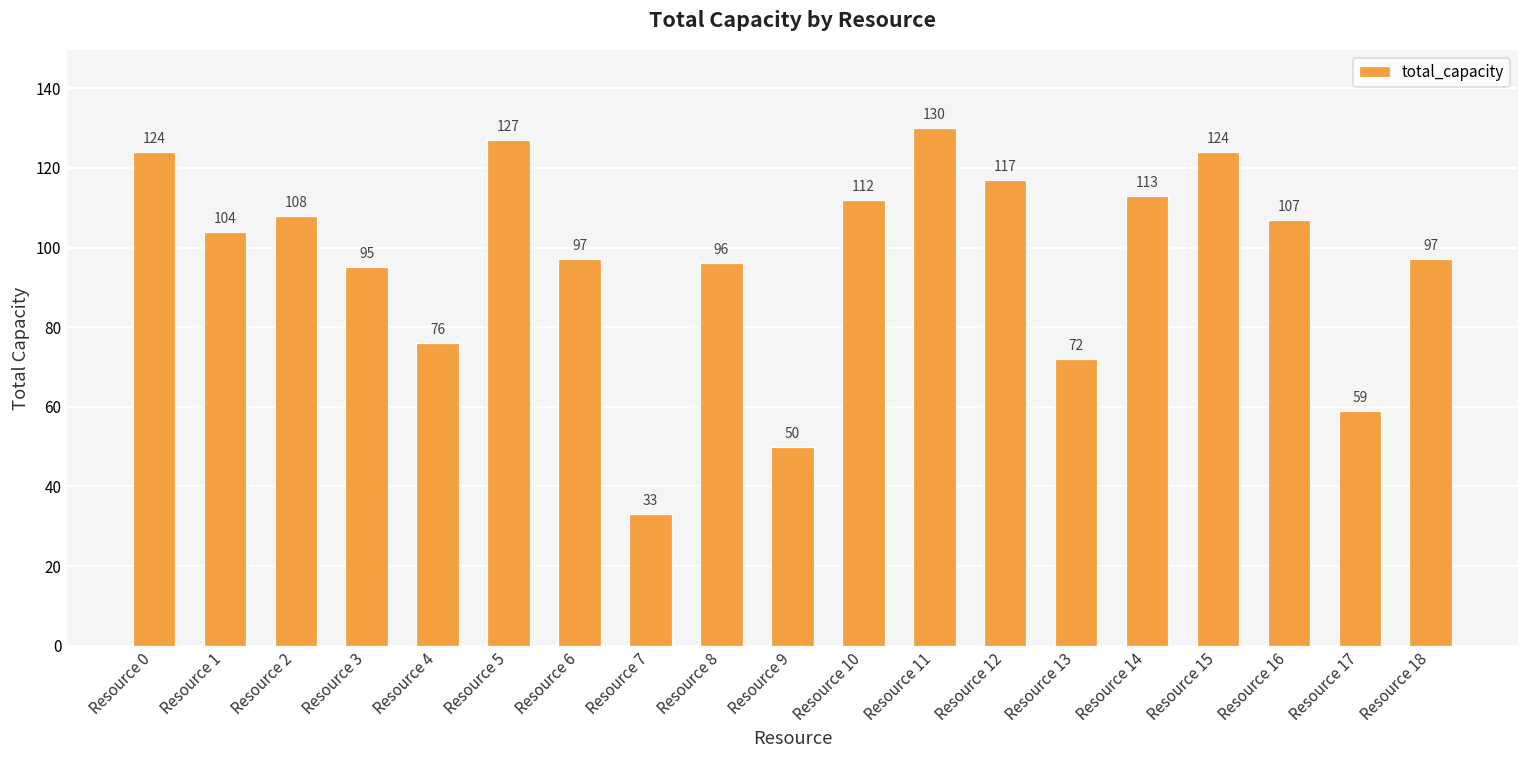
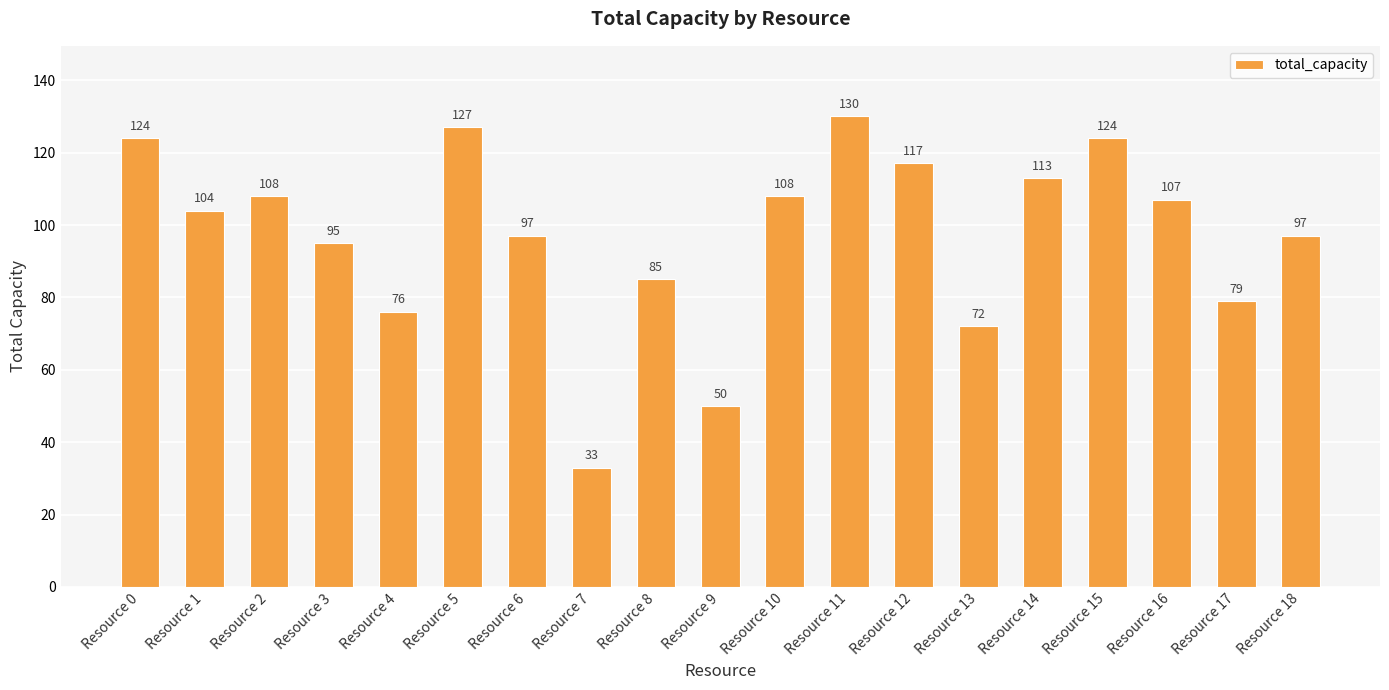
Resource 8: 96 -> 85
Resource 10: 112 -> 108
Resource 17: 59 -> 79
